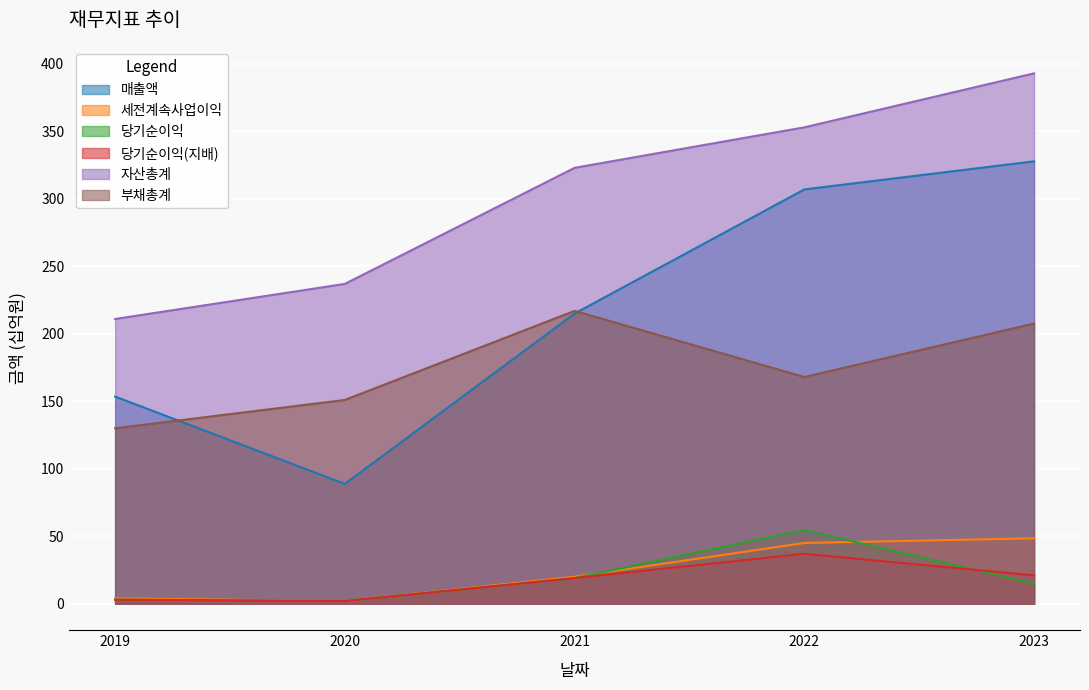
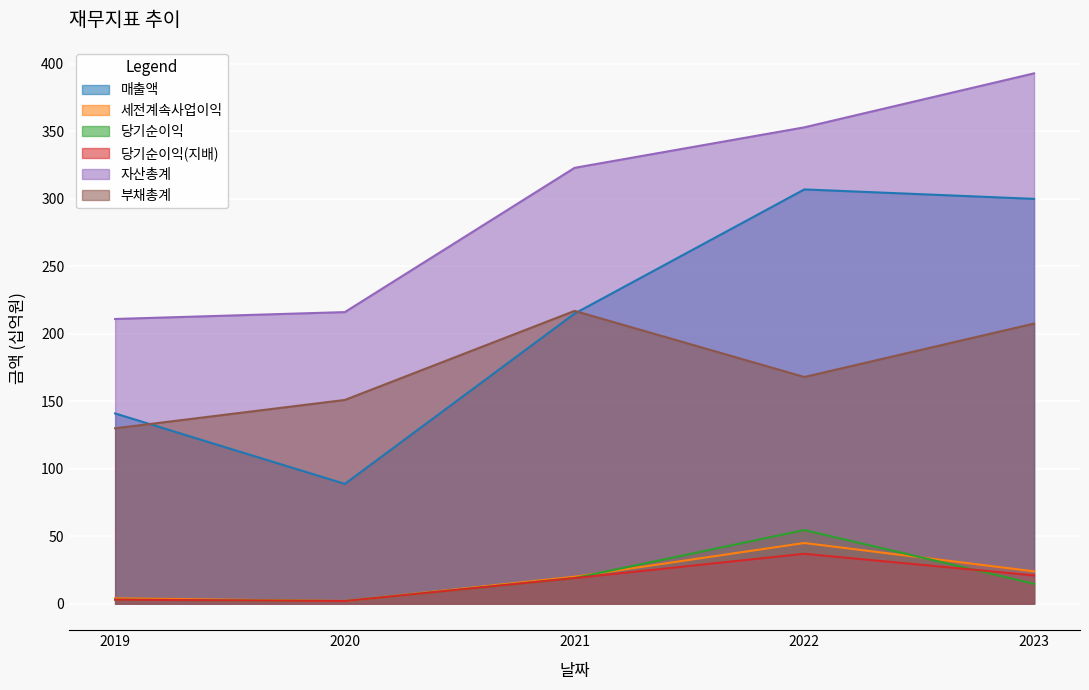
매출액, 2019: 154 -> 141
자산총계, 2020: 237 -> 216
매출액, 2023: 328 -> 300
세전계속사업이익, 2023: 49 -> 24
